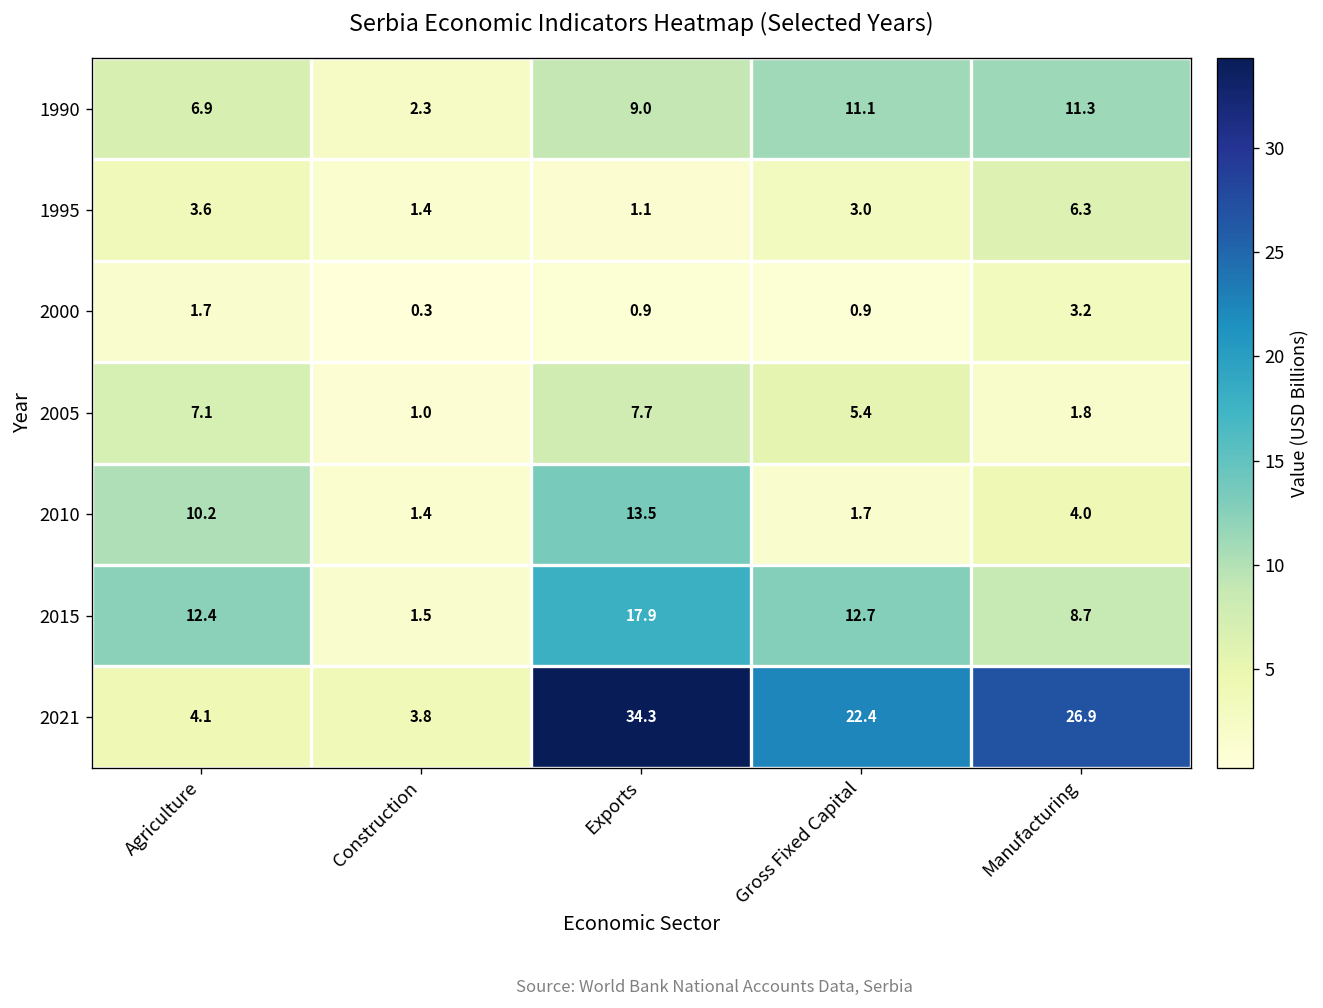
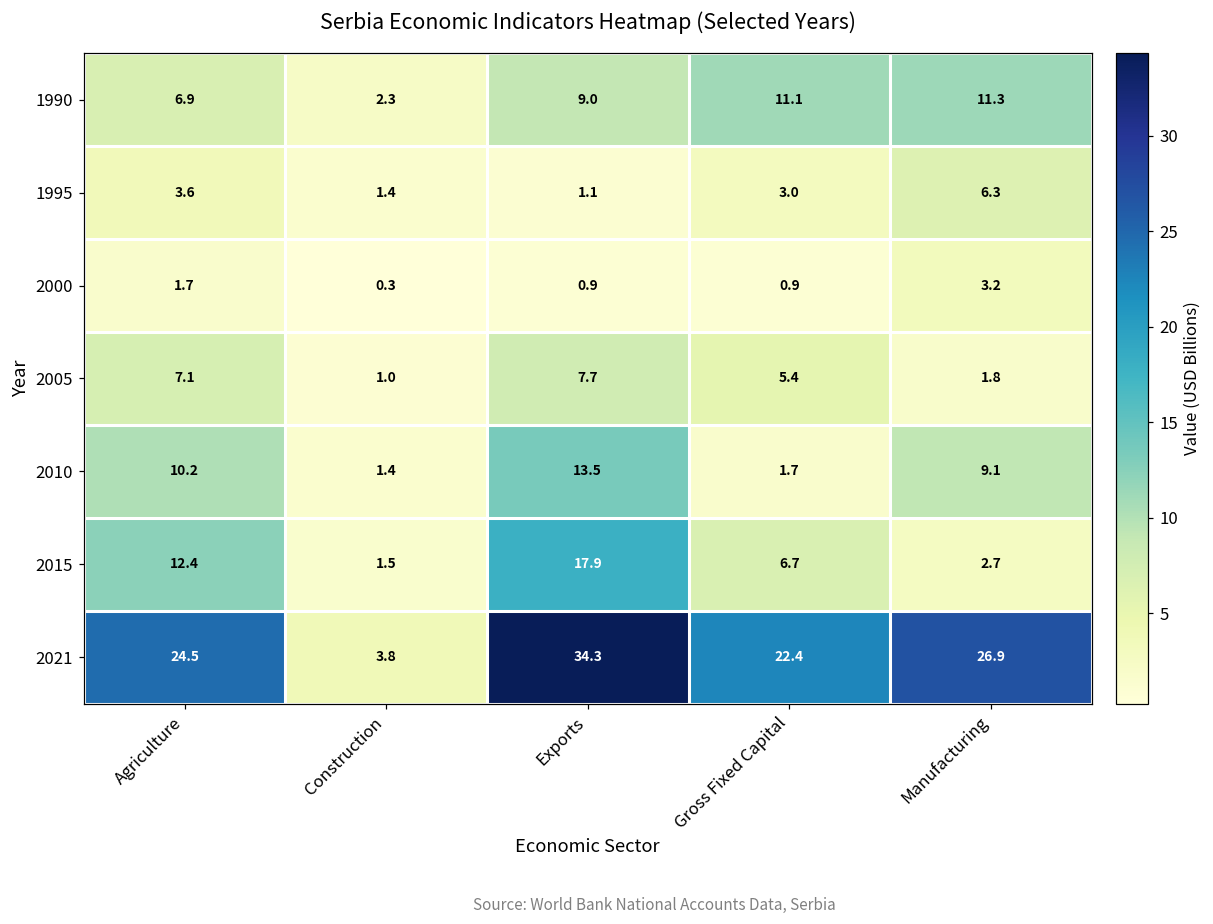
2010, Manufacturing: 4.0 -> 9.1
2015, Gross Fixed Capital: 12.7 -> 6.7
2015, Manufacturing: 8.7 -> 2.7
2021, Agriculture: 4.1 -> 24.5
